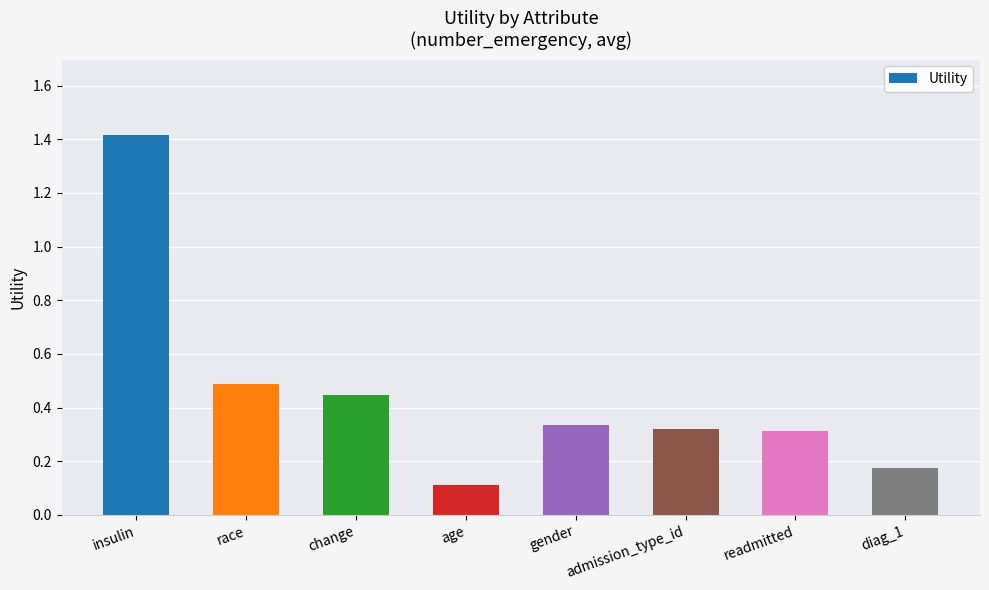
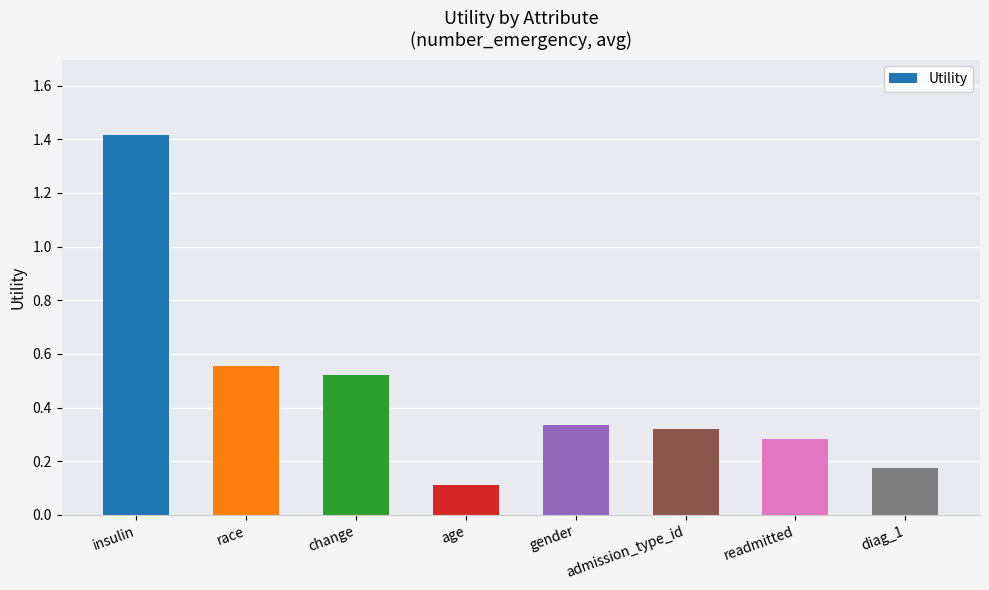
race: 0.49 -> 0.55
change: 0.45 -> 0.52
readmitted: 0.31 -> 0.28
